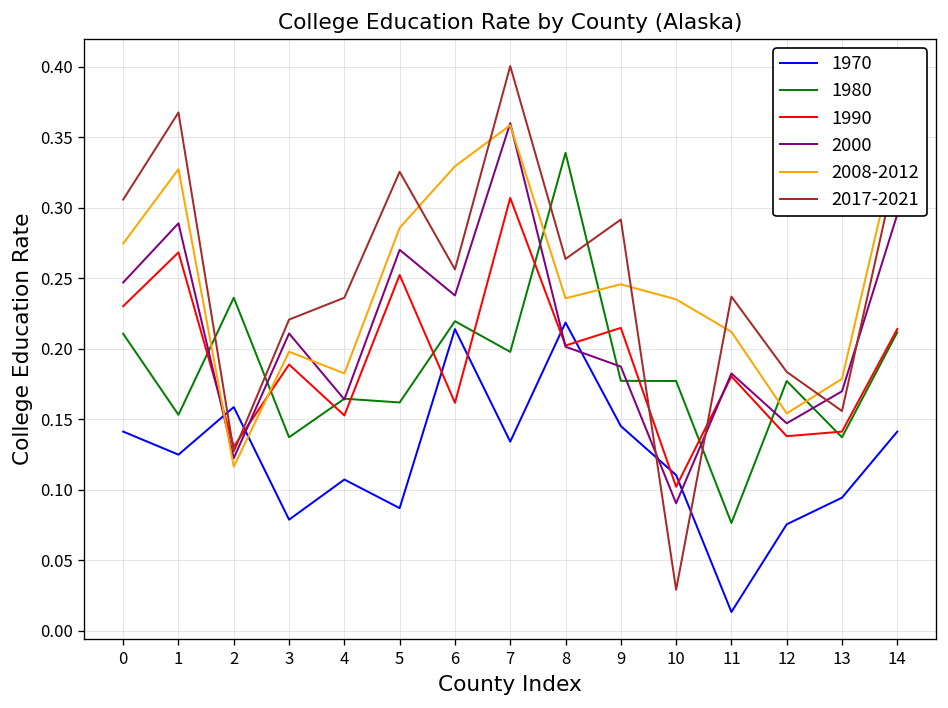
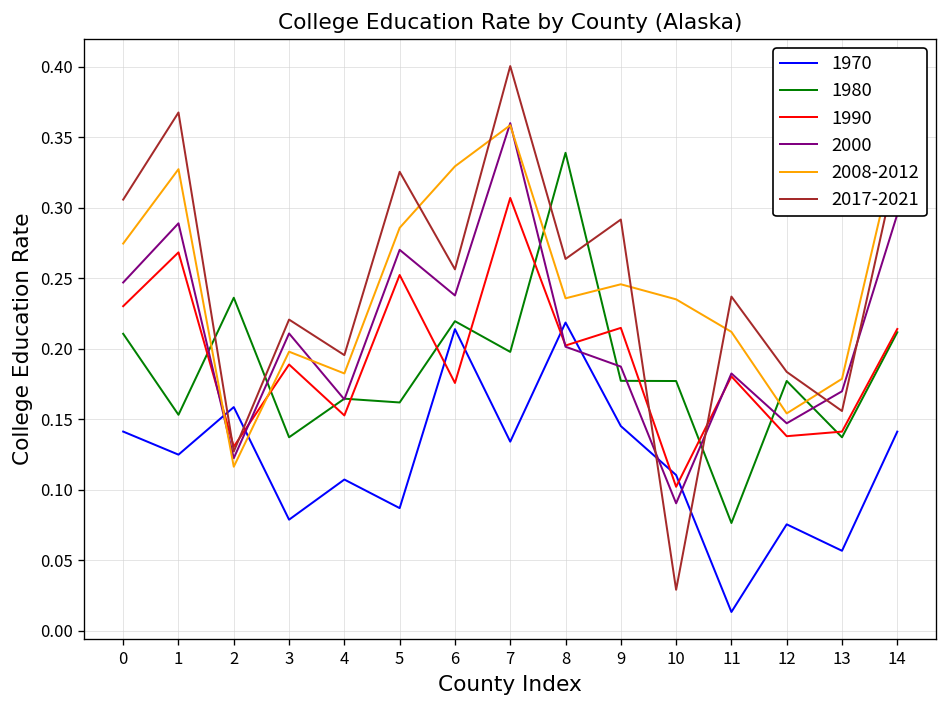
2017-2021, 4: 0.236 -> 0.196
1990, 6: 0.162 -> 0.176
1970, 13: 0.095 -> 0.057
